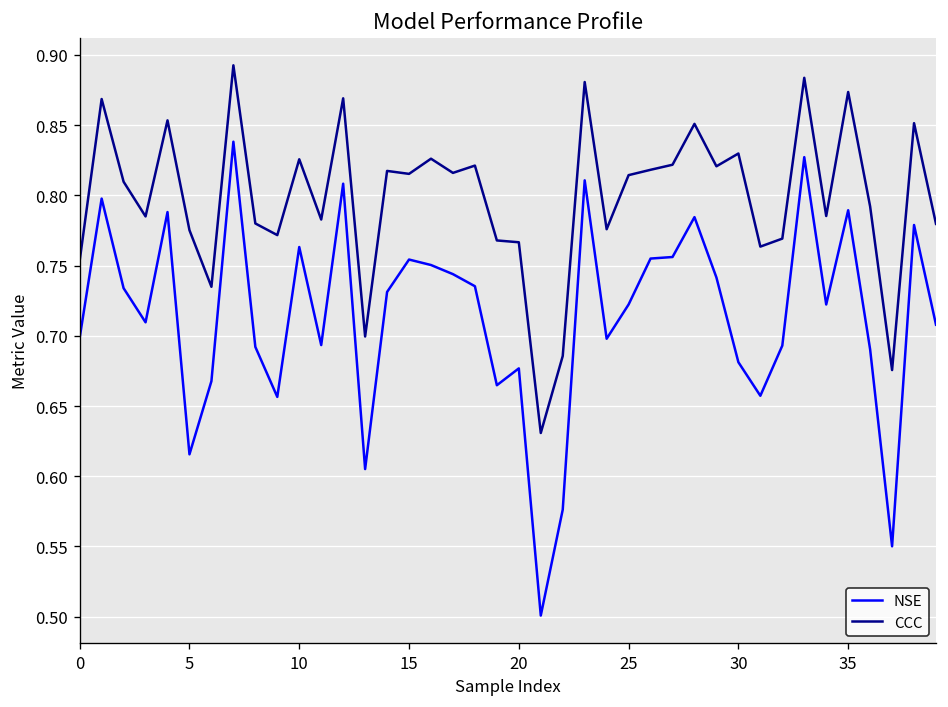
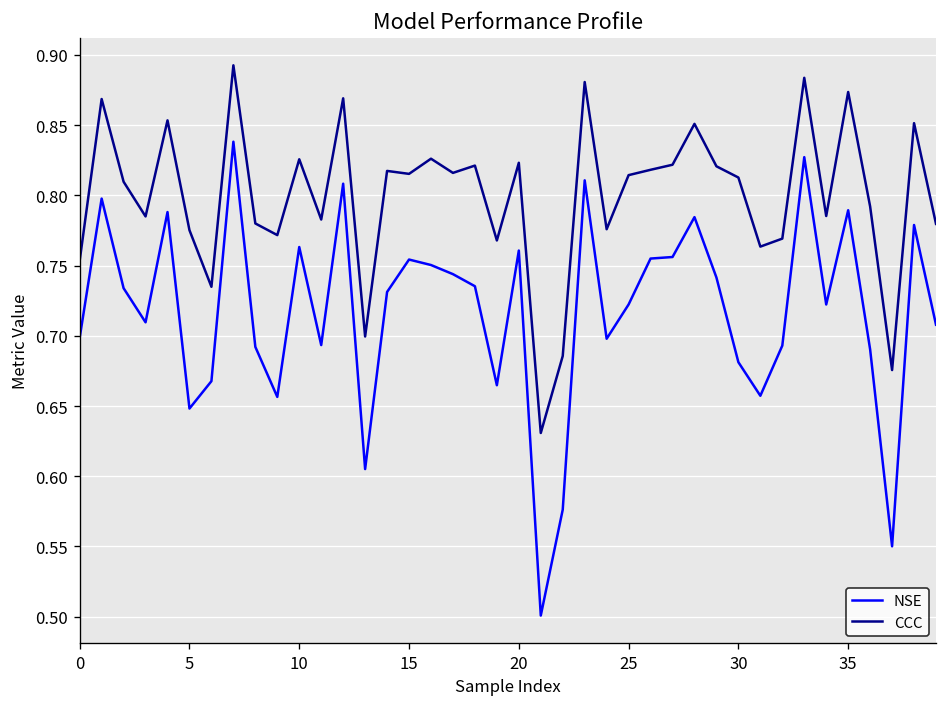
NSE, 5: 0.616 -> 0.648
NSE, 20: 0.677 -> 0.761
CCC, 20: 0.767 -> 0.823
CCC, 30: 0.830 -> 0.813
